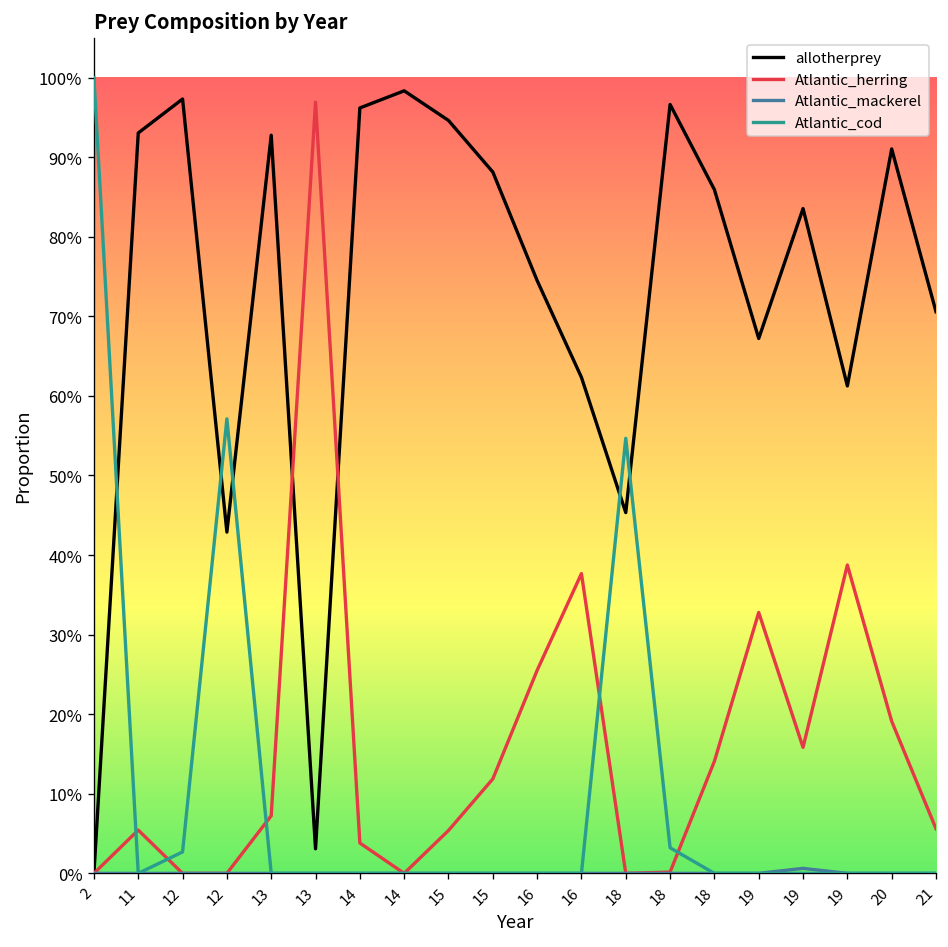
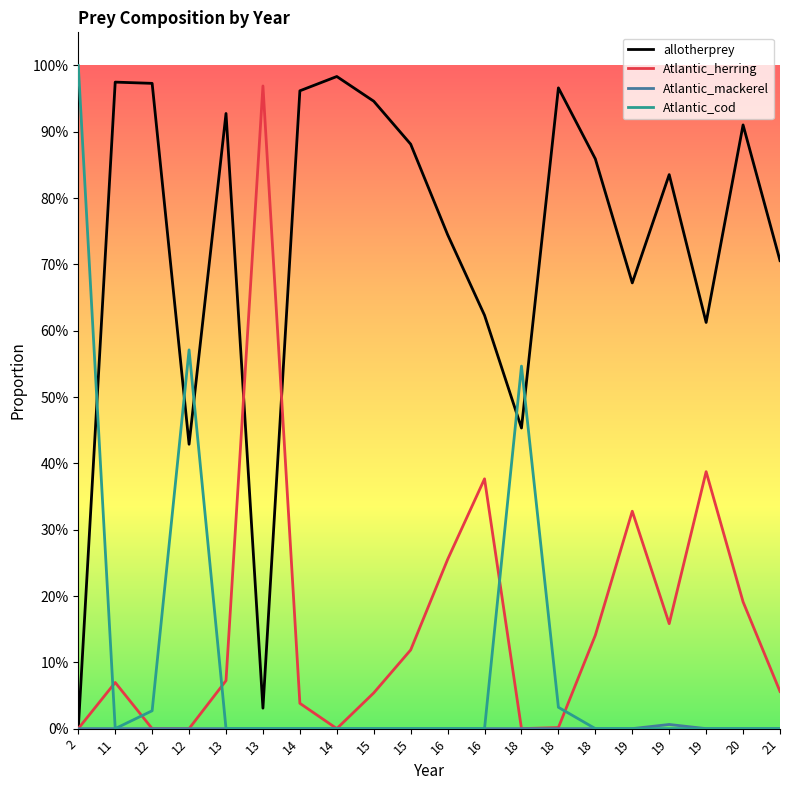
allotherprey, 11: 93% -> 97%
Atlantic_herring, 11: 5% -> 7%
